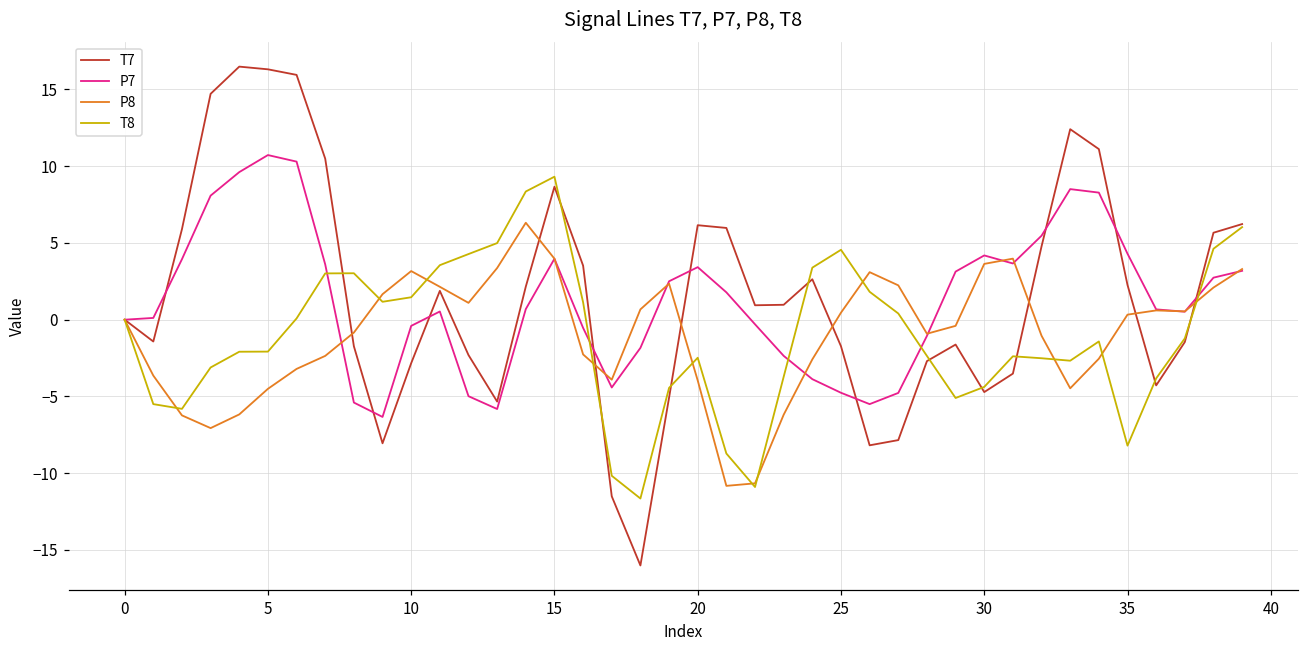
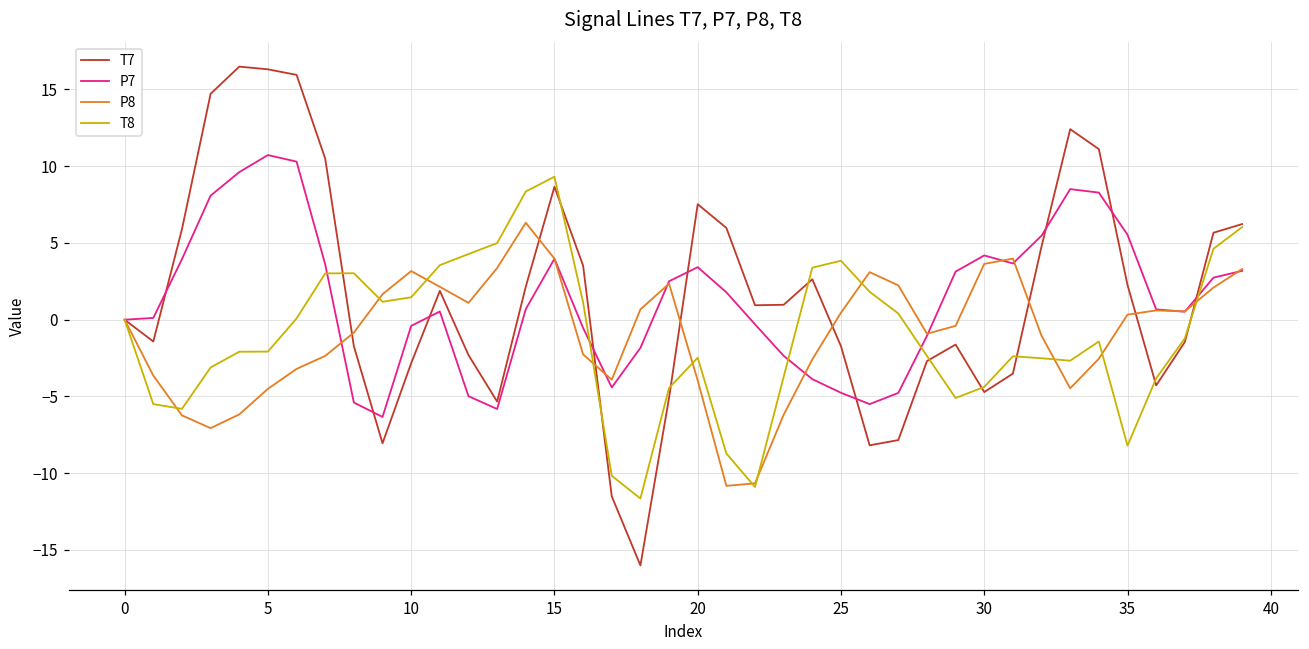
T7, 20: 6.2 -> 7.5
T8, 25: 4.6 -> 3.8
P7, 35: 4.3 -> 5.5
